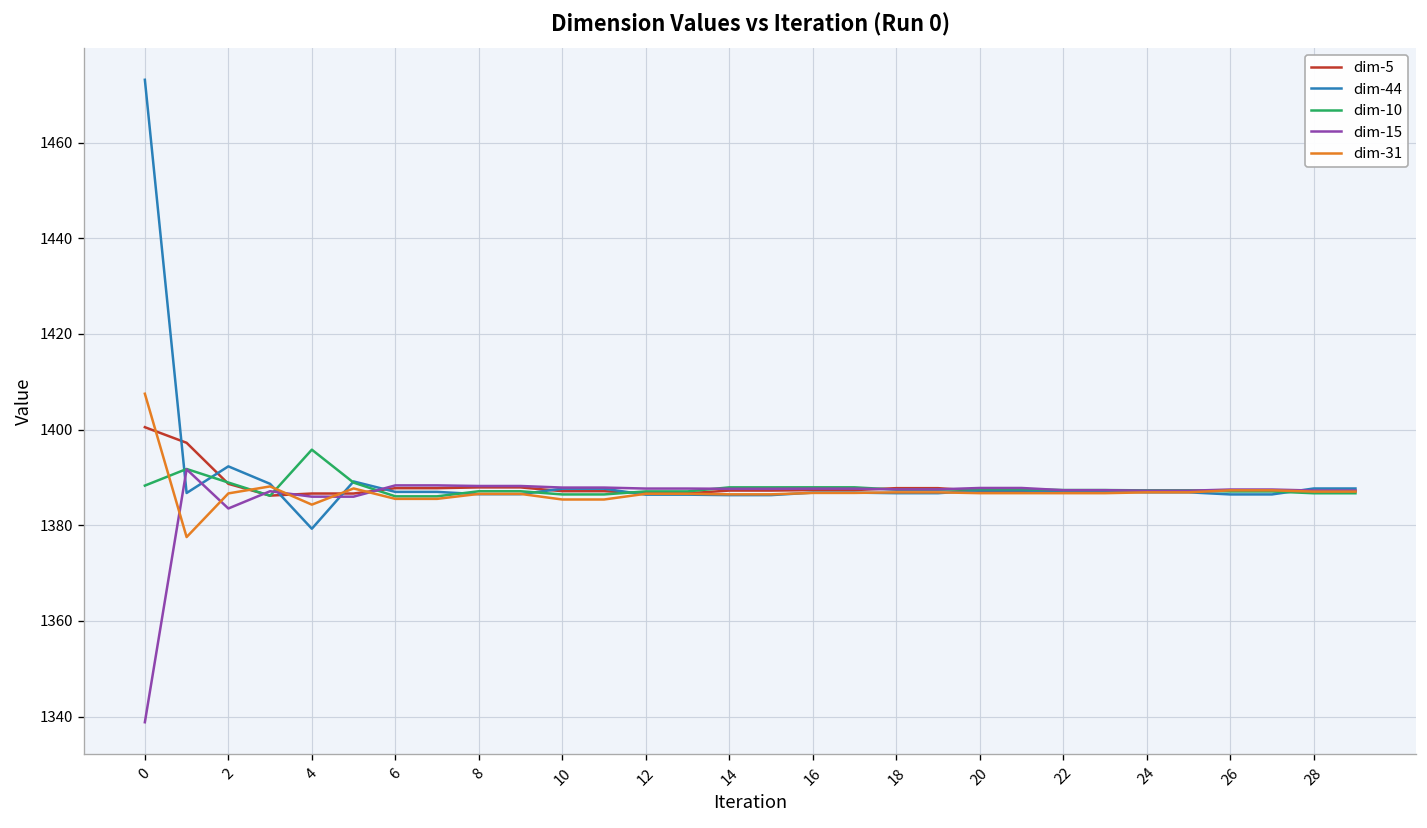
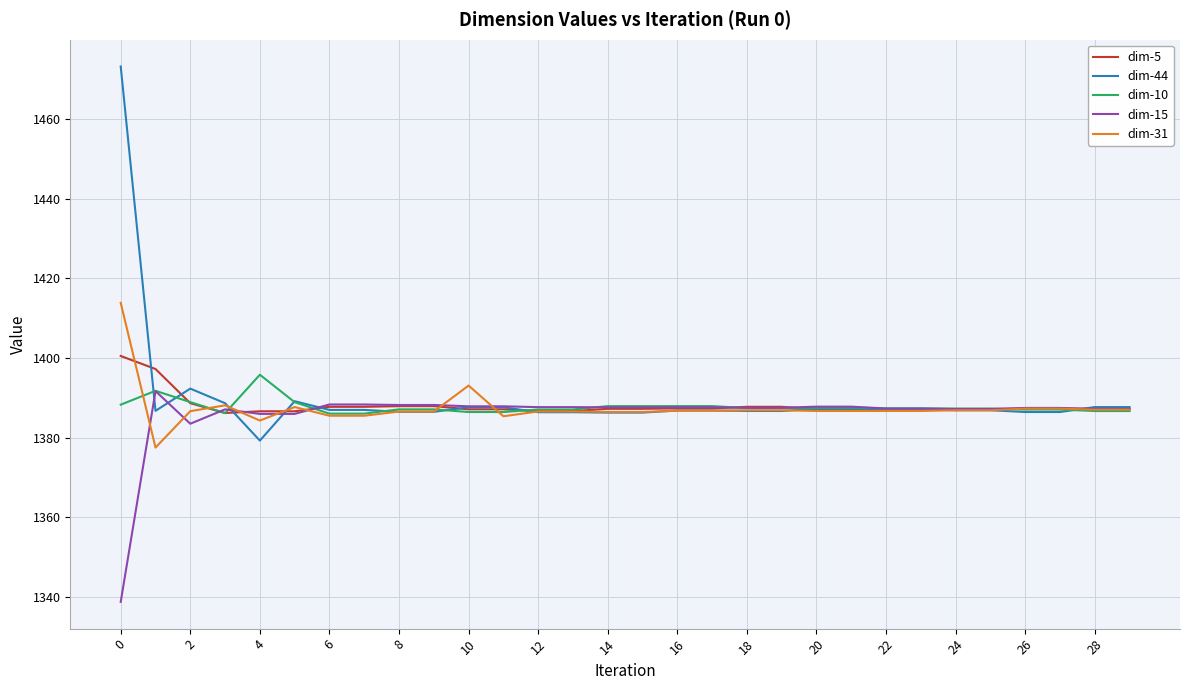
dim-31, 0: 1408 -> 1414
dim-31, 10: 1385 -> 1393
